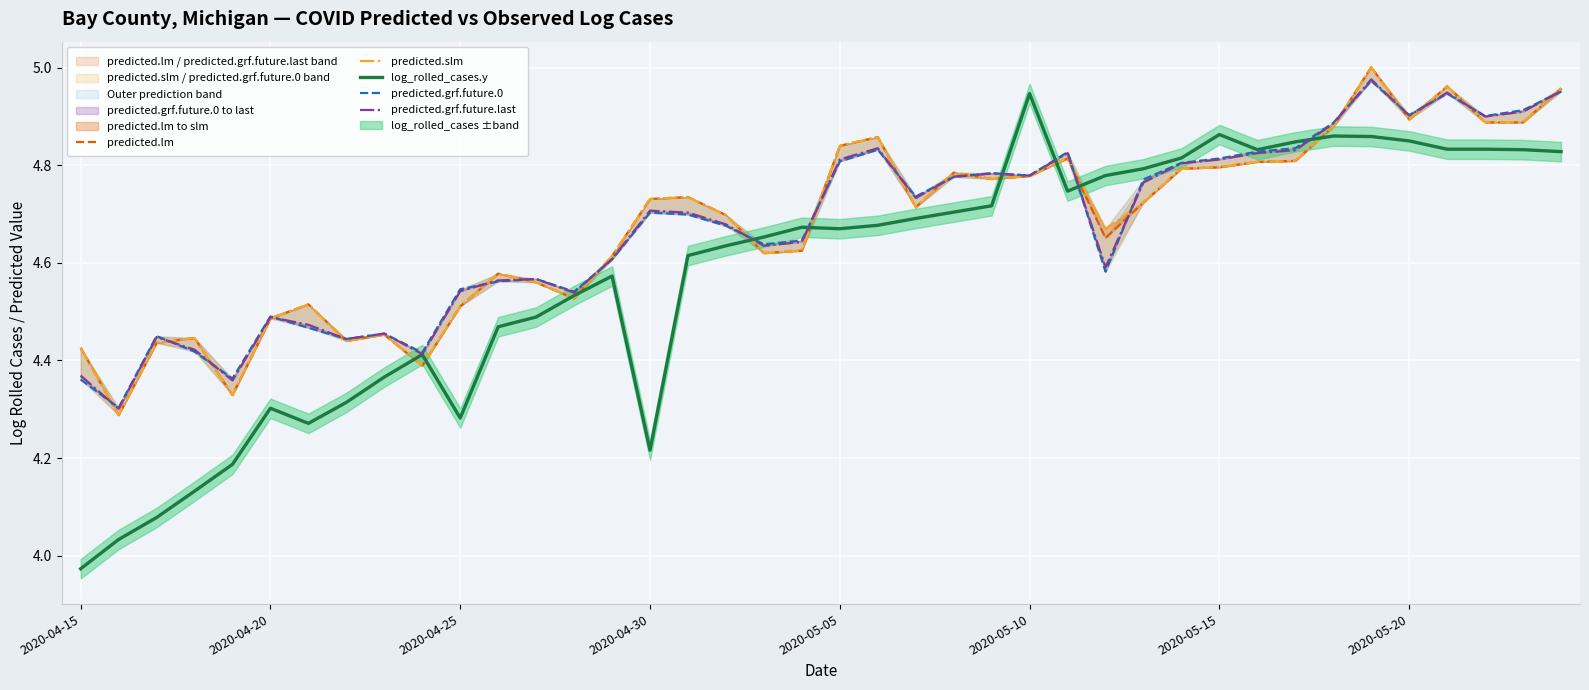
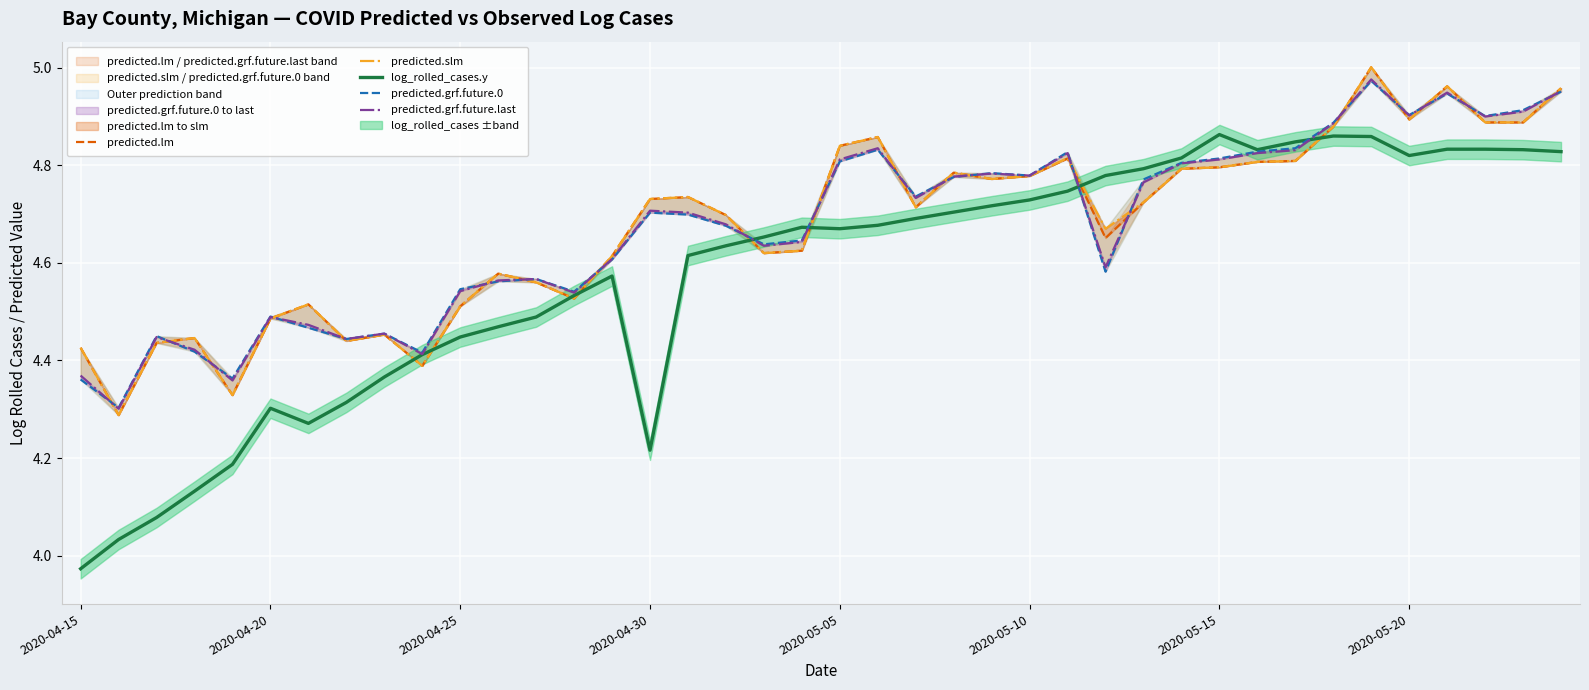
log_rolled_cases.y, 2020-04-25: 4.28 -> 4.45
log_rolled_cases.y, 2020-05-10: 4.95 -> 4.73
log_rolled_cases.y, 2020-05-20: 4.85 -> 4.82
